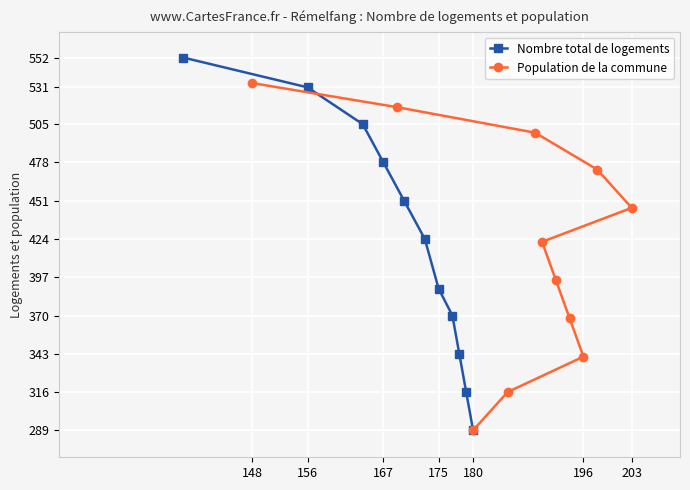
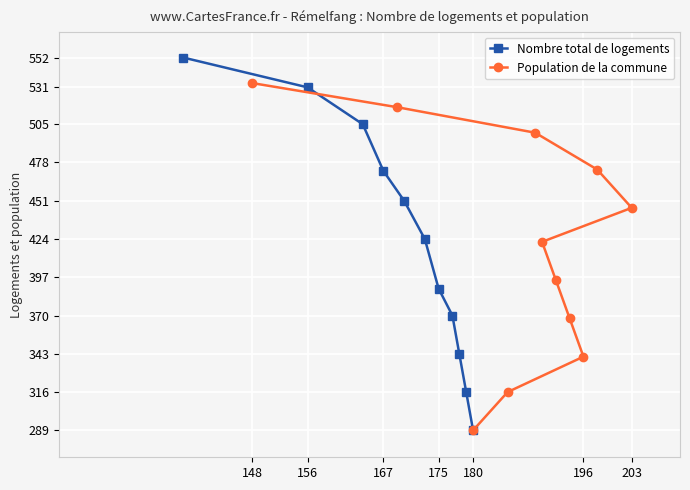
Nombre total de logements, 167: 478 -> 472
